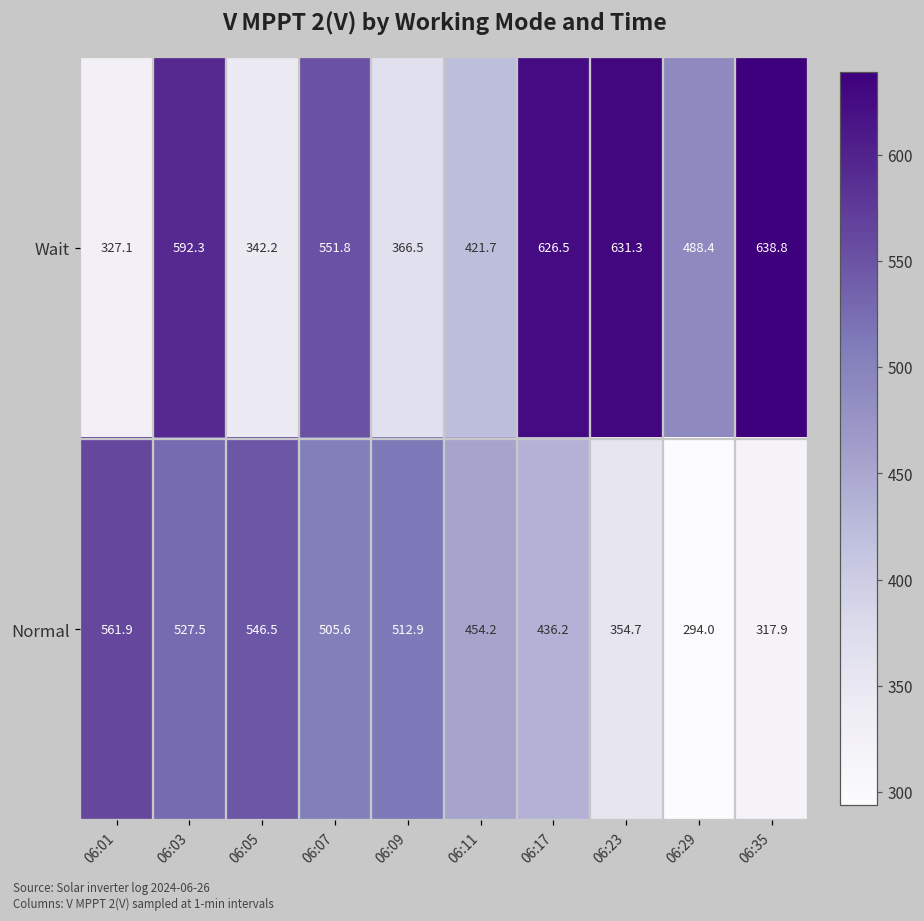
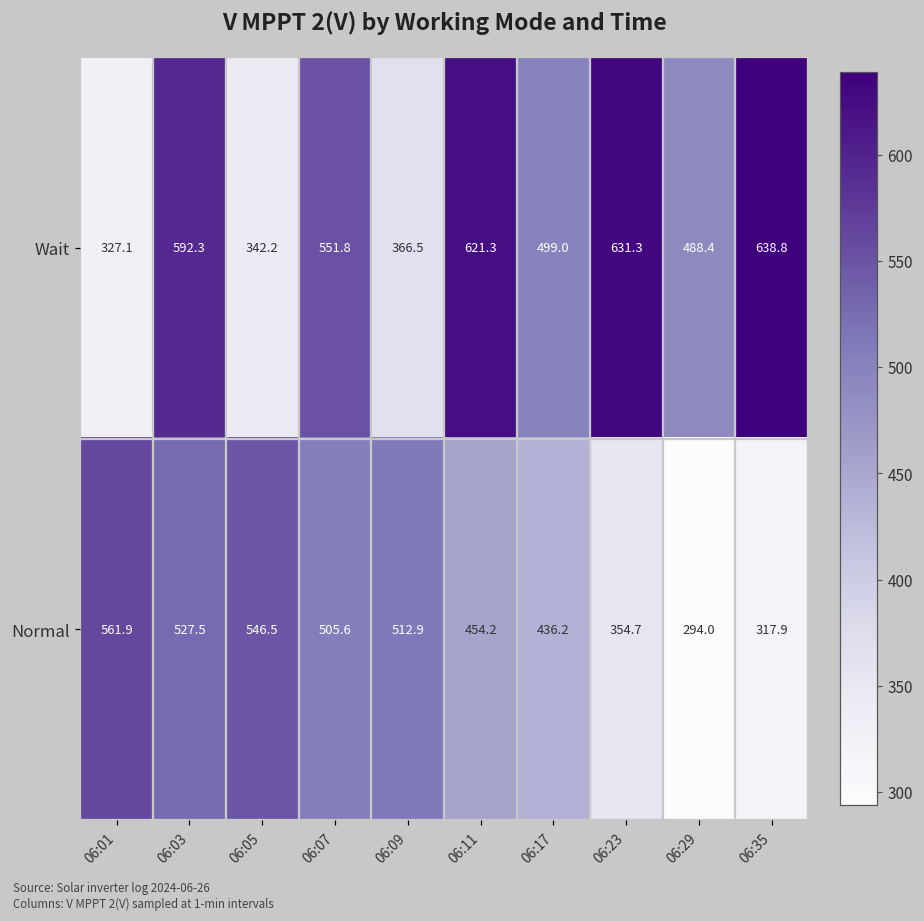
Wait, 06:11: 421.7 -> 621.3
Wait, 06:17: 626.5 -> 499.0
